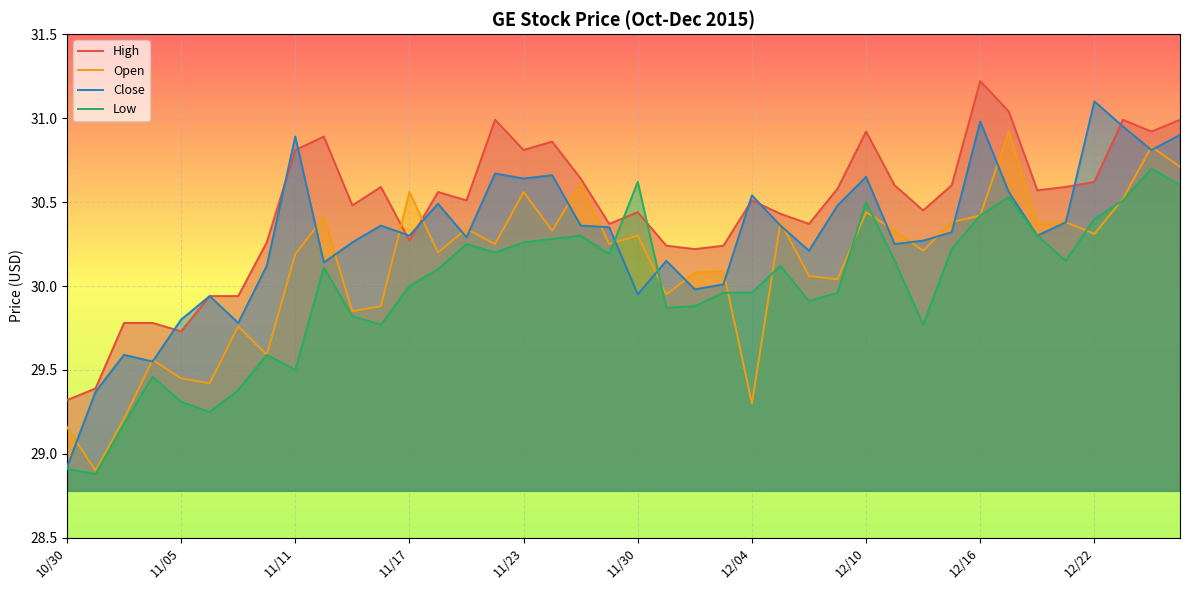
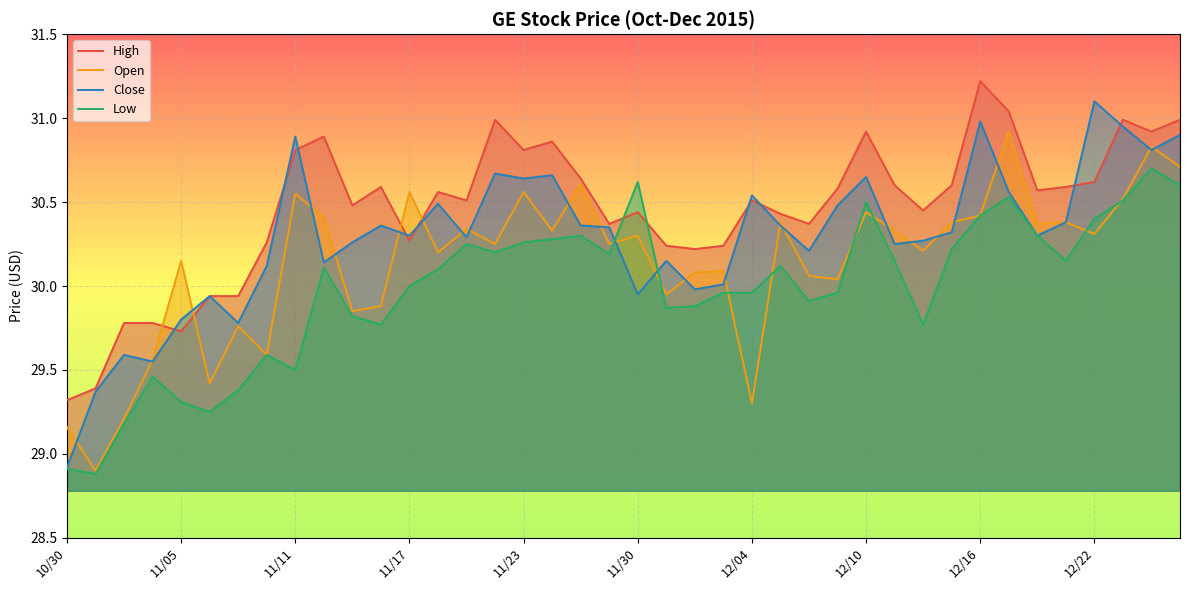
Open, 11/05: 29.45 -> 30.15
Open, 11/11: 30.19 -> 30.55
